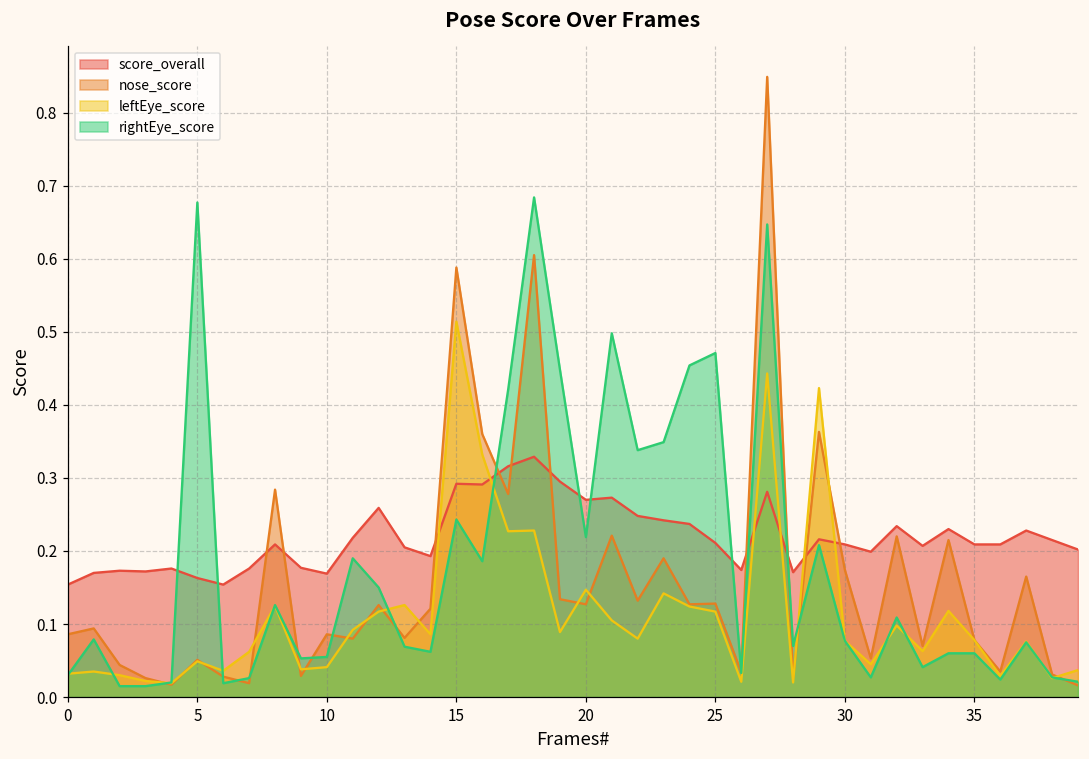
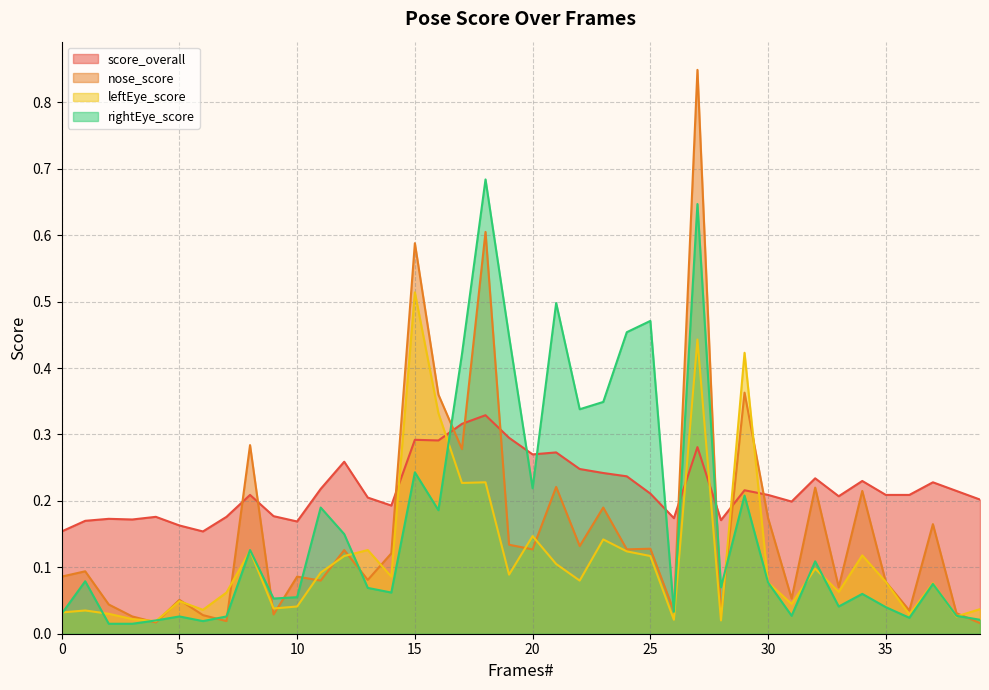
rightEye_score, 5: 0.68 -> 0.03
rightEye_score, 35: 0.06 -> 0.04
